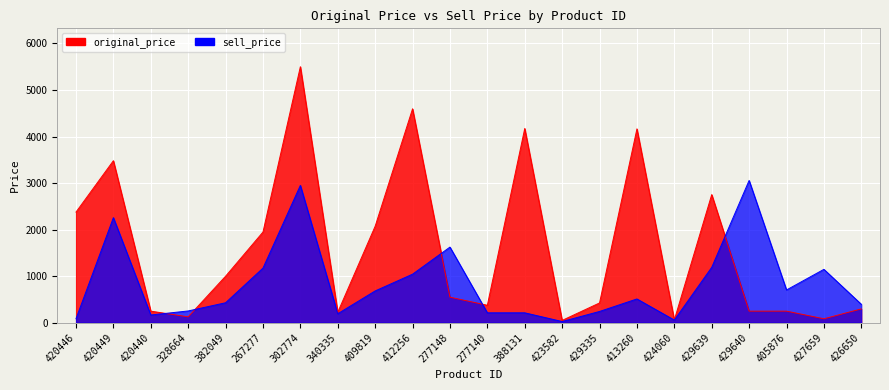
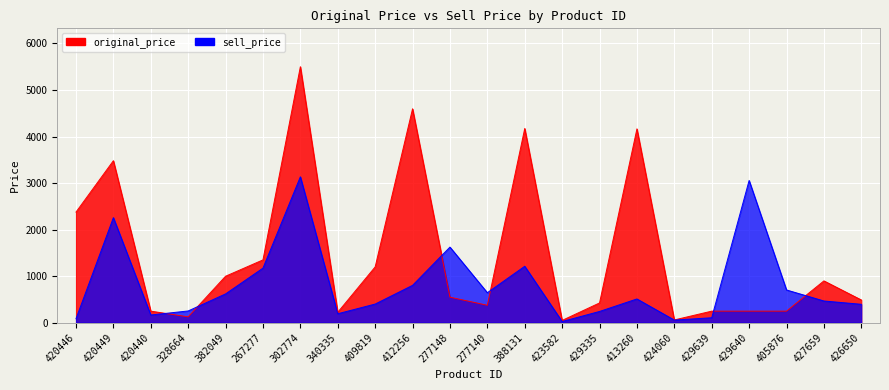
sell_price, 382049: 400 -> 600
original_price, 267277: 1900 -> 1400
sell_price, 302774: 3000 -> 3100
original_price, 409819: 2100 -> 1200
sell_price, 409819: 700 -> 400
sell_price, 412256: 1000 -> 800
sell_price, 277140: 200 -> 600
sell_price, 388131: 200 -> 1200
original_price, 429639: 2800 -> 200
sell_price, 429639: 1200 -> 100
original_price, 427659: 100 -> 900
sell_price, 427659: 1100 -> 500
original_price, 426650: 300 -> 500
